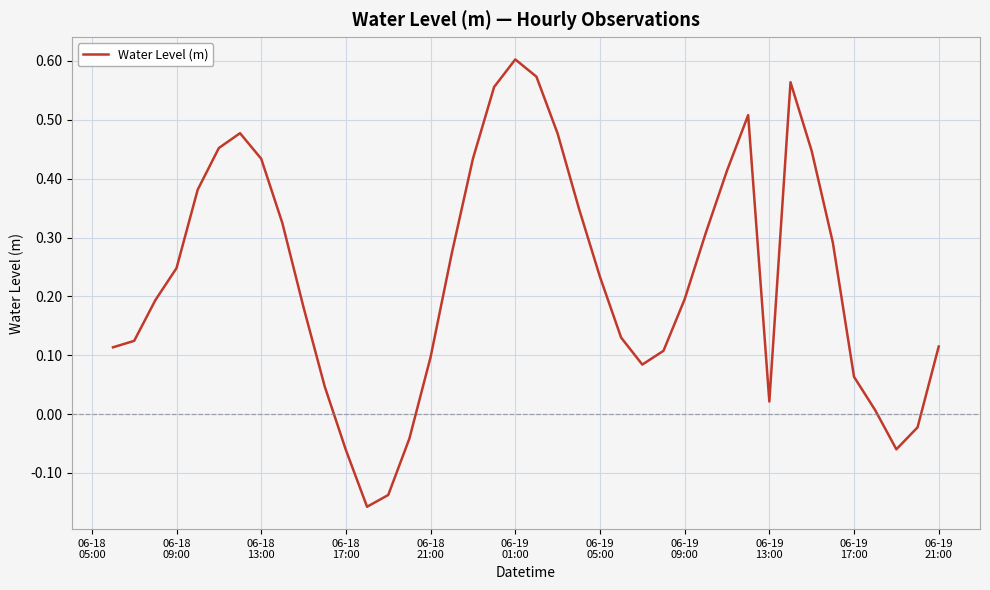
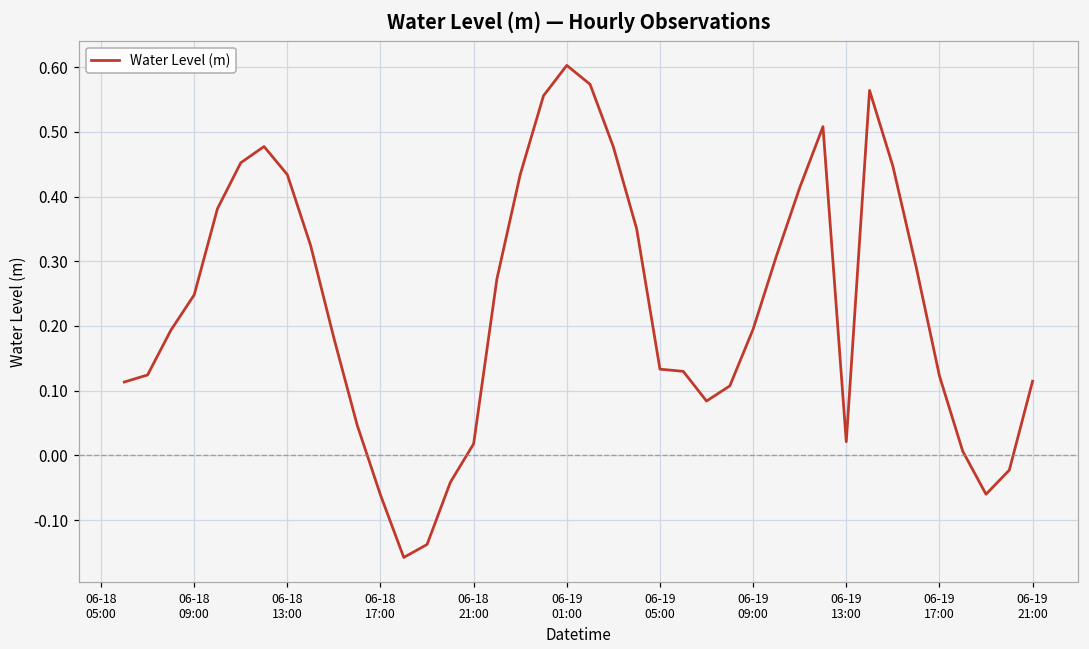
06-18 21:00: 0.10 -> 0.02
06-19 05:00: 0.23 -> 0.13
06-19 17:00: 0.06 -> 0.12
